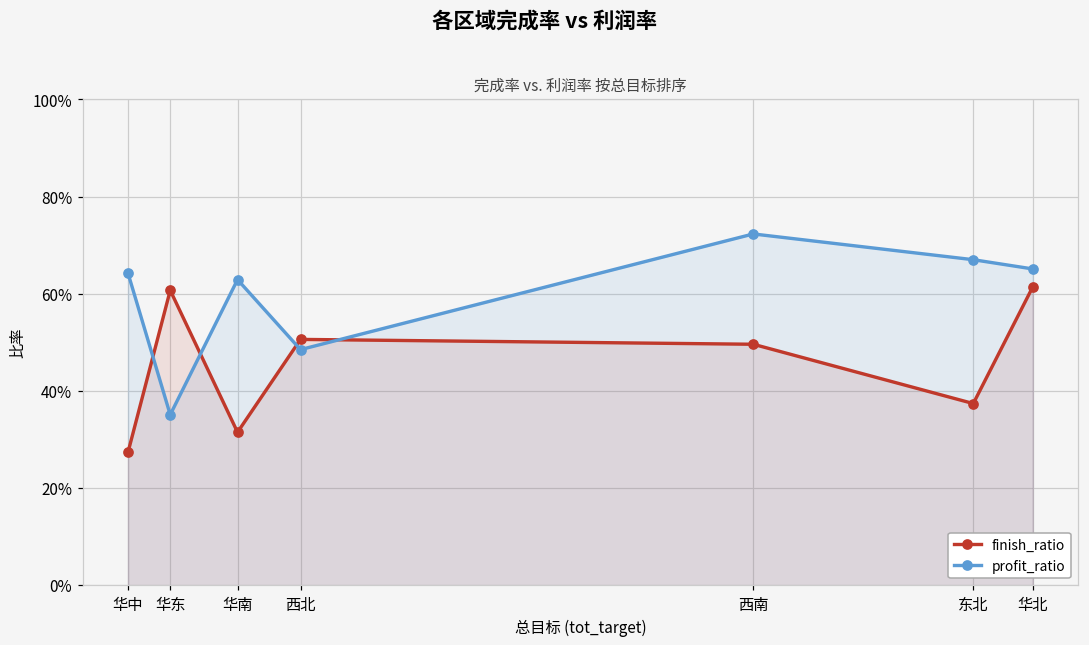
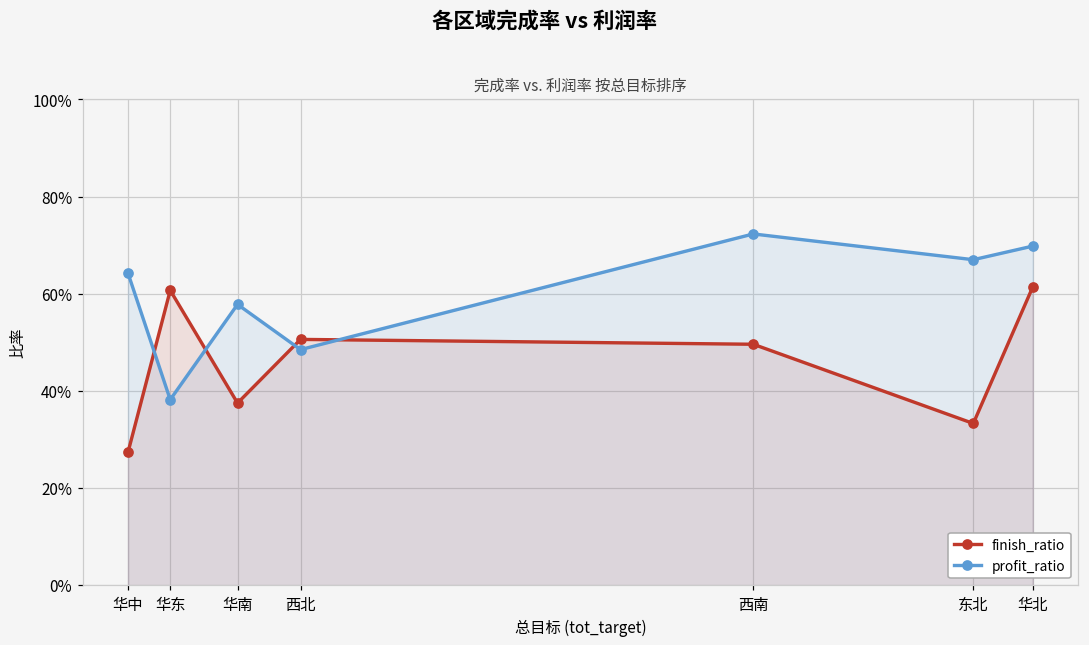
profit_ratio, 华东: 35% -> 38%
finish_ratio, 华南: 32% -> 38%
profit_ratio, 华南: 63% -> 58%
finish_ratio, 东北: 37% -> 33%
profit_ratio, 华北: 65% -> 70%
